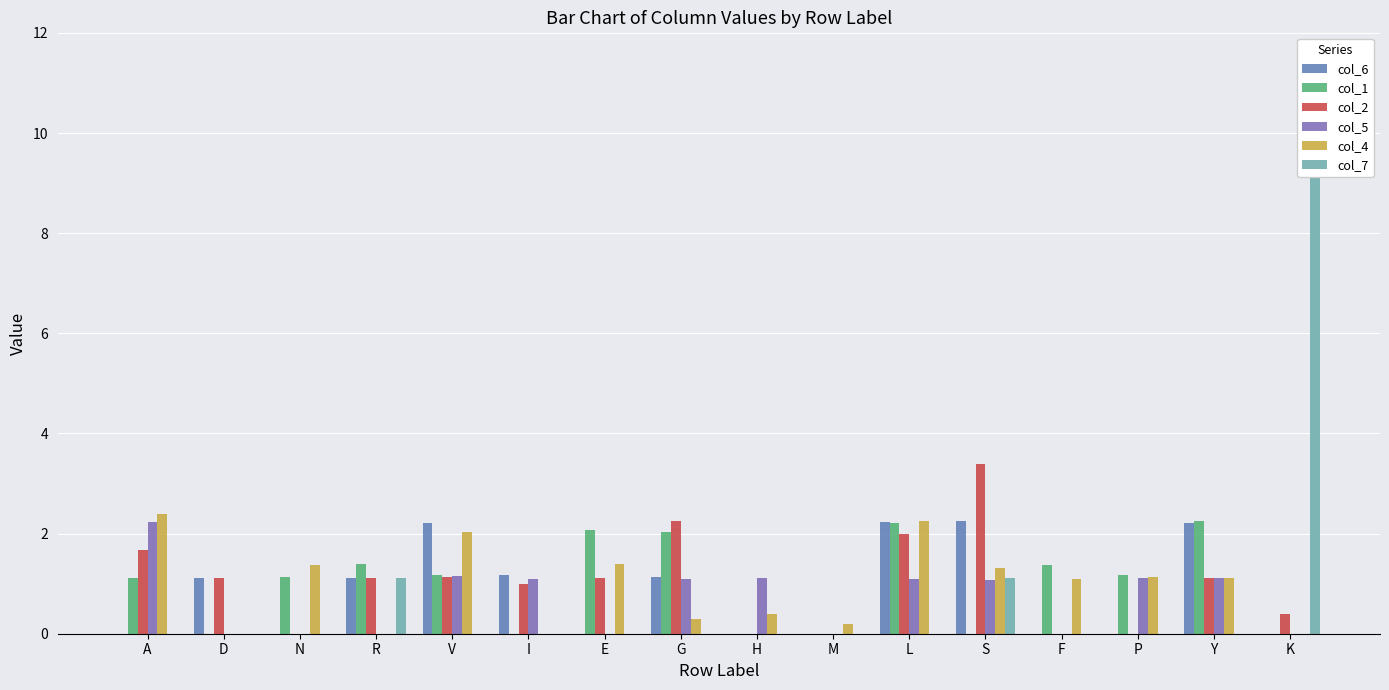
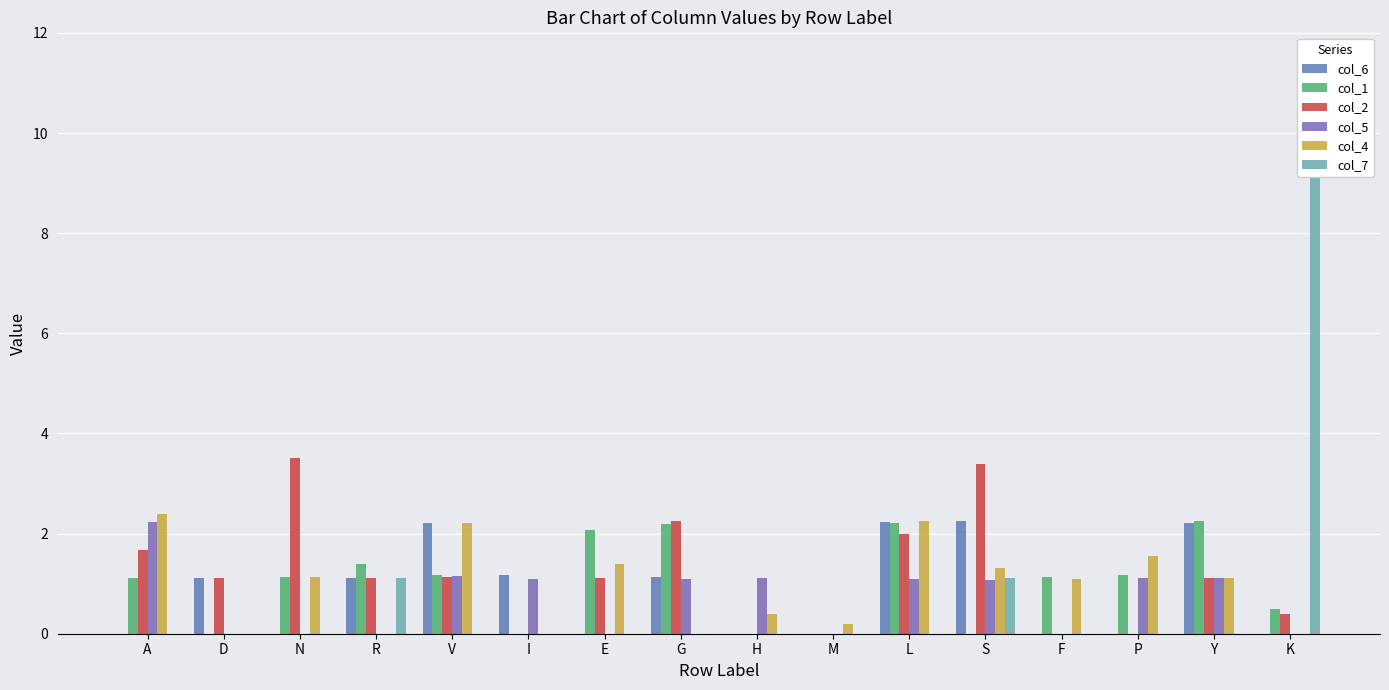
col_2, N: 0.0 -> 3.5
col_4, N: 1.4 -> 1.1
col_4, V: 2.0 -> 2.2
col_2, I: 1 -> 0
col_1, G: 2.0 -> 2.2
col_4, G: 0.3 -> 0.0
col_1, F: 1.4 -> 1.1
col_4, P: 1.1 -> 1.5
col_1, K: 0.0 -> 0.5
